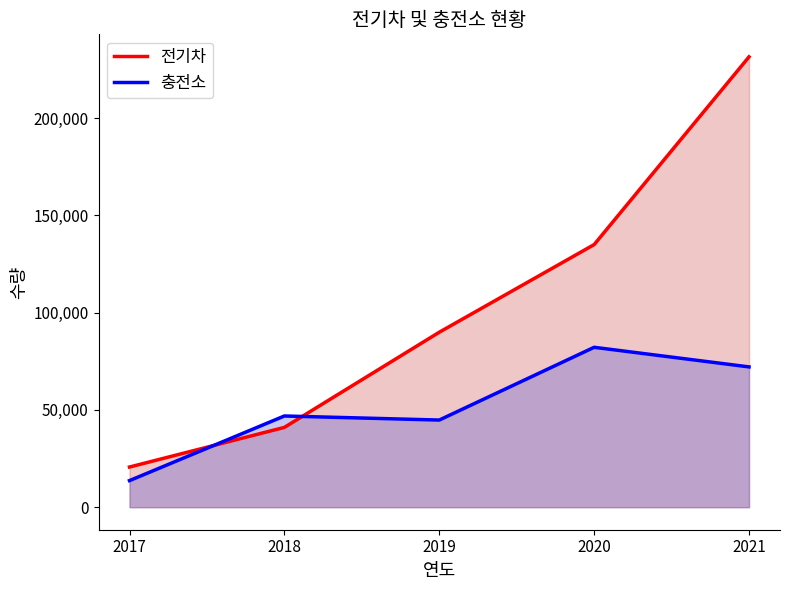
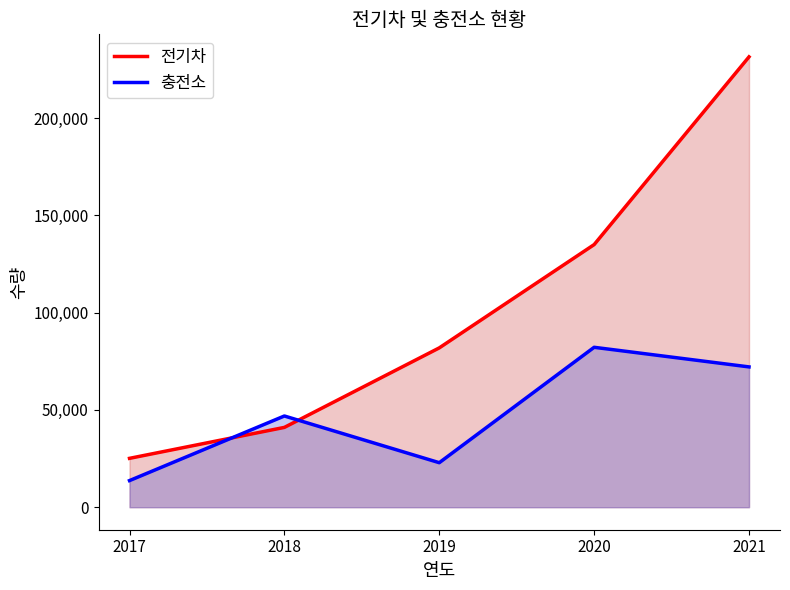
전기차, 2017: 21,000 -> 25,000
전기차, 2019: 90,000 -> 82,000
충전소, 2019: 45,000 -> 23,000
